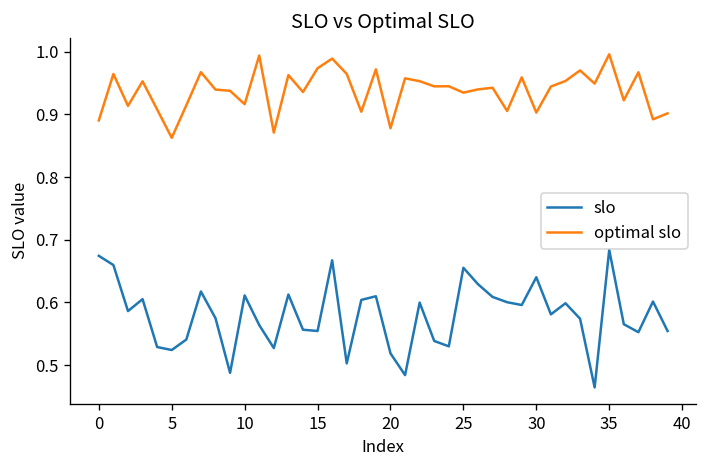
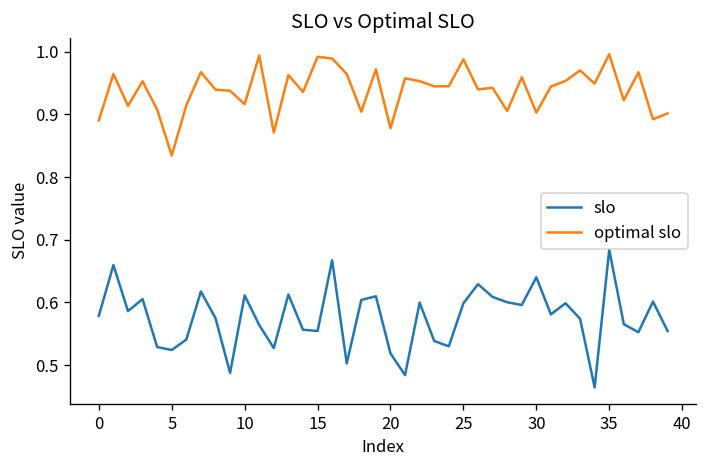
slo, 0: 0.67 -> 0.58
optimal slo, 5: 0.86 -> 0.83
optimal slo, 15: 0.97 -> 0.99
slo, 25: 0.66 -> 0.60
optimal slo, 25: 0.93 -> 0.99
